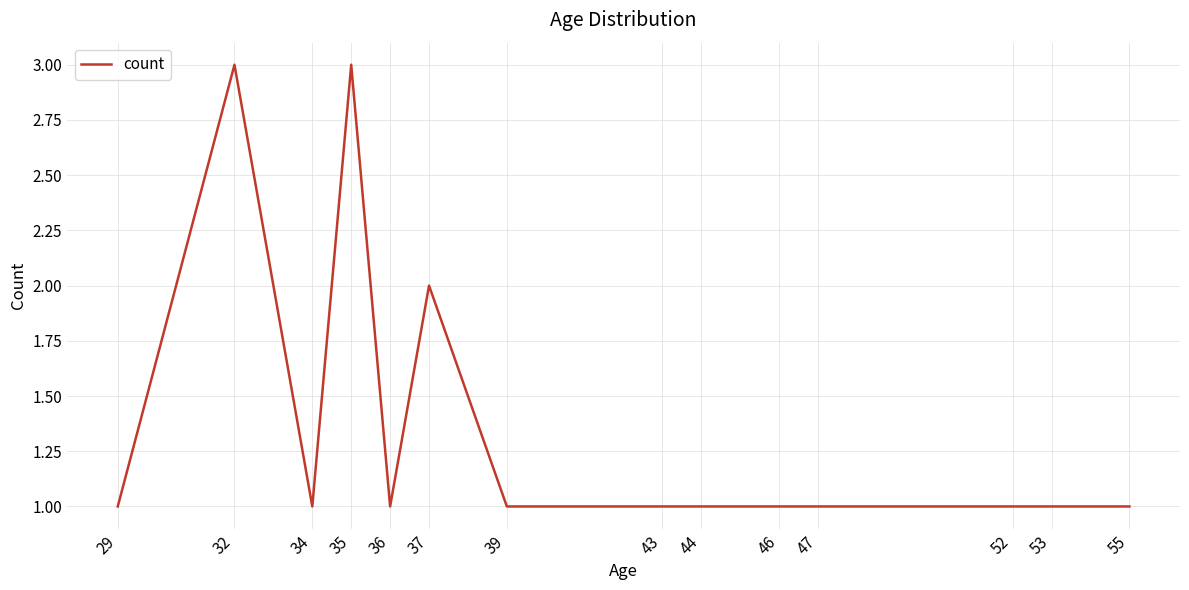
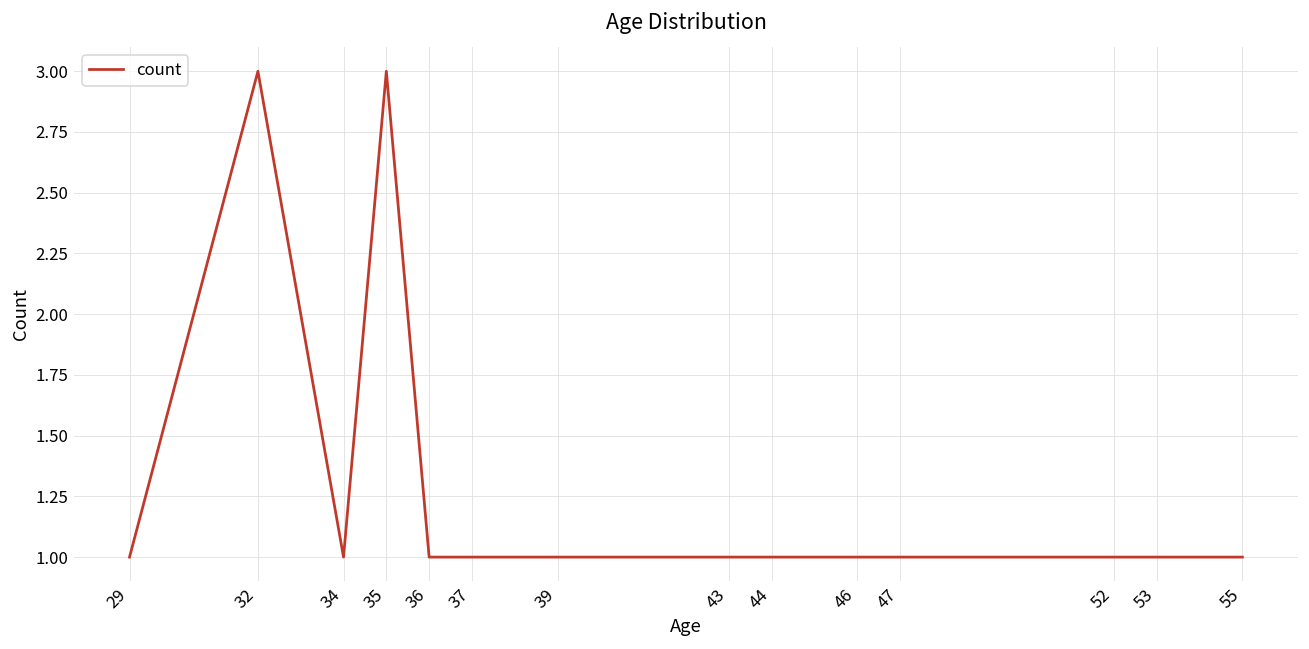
37: 2 -> 1
